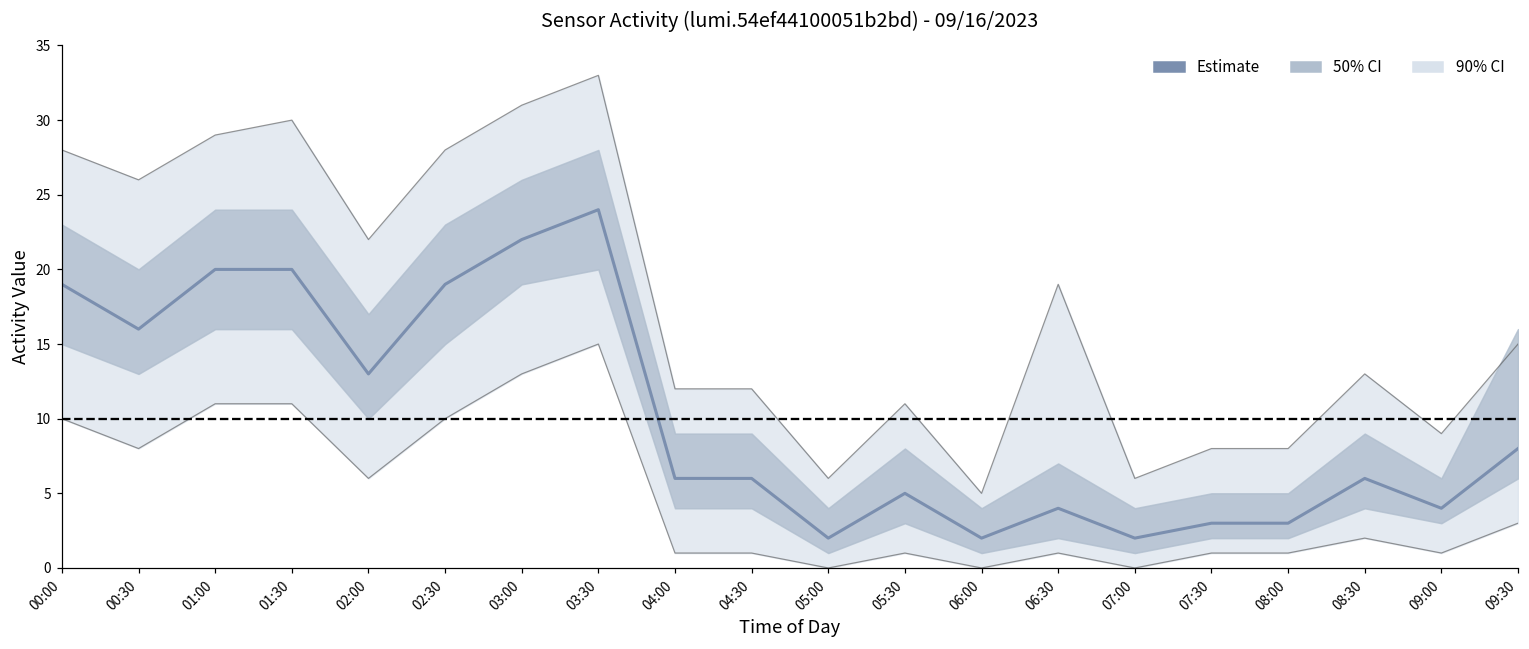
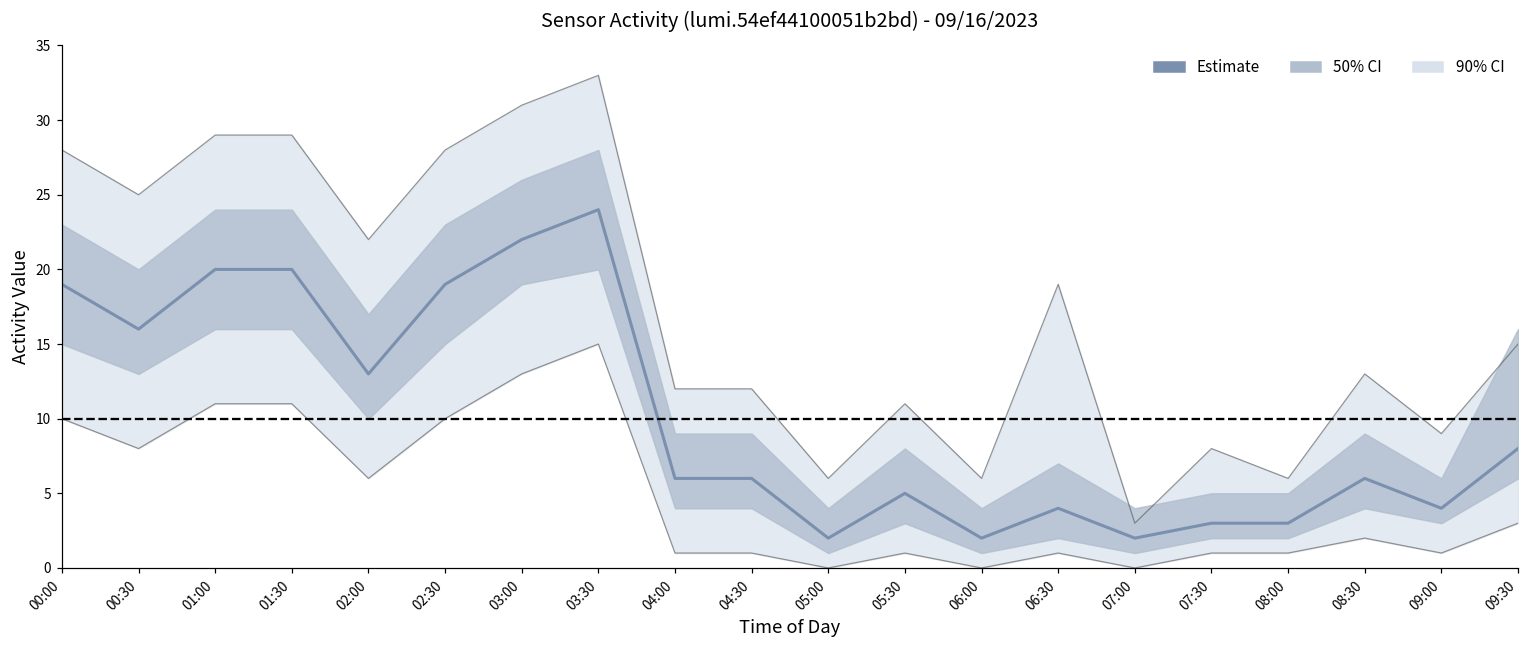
90% CI, 00:30: 26 -> 25
90% CI, 01:30: 30 -> 29
90% CI, 06:00: 5 -> 6
90% CI, 07:00: 6 -> 3
90% CI, 08:00: 8 -> 6
